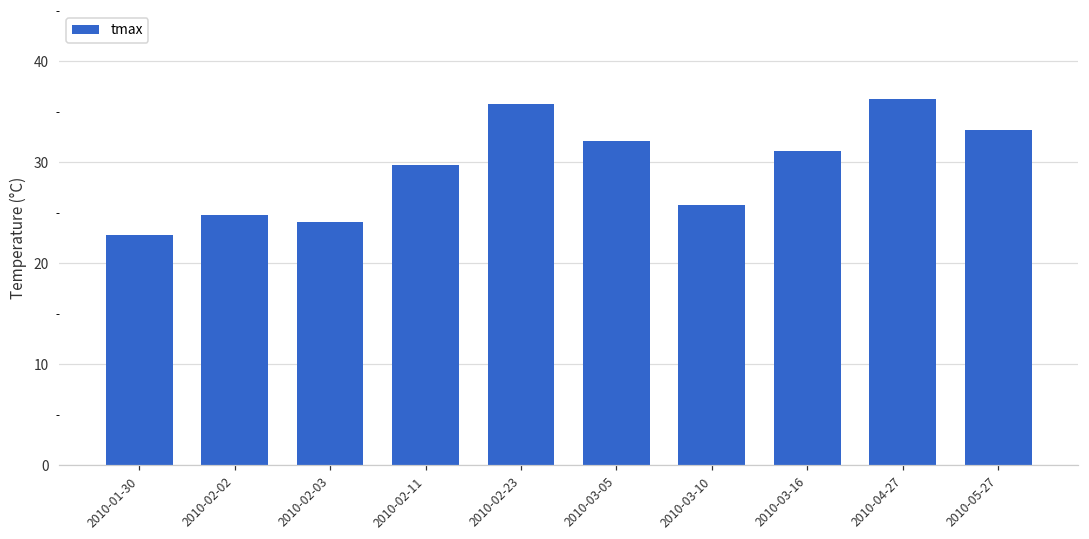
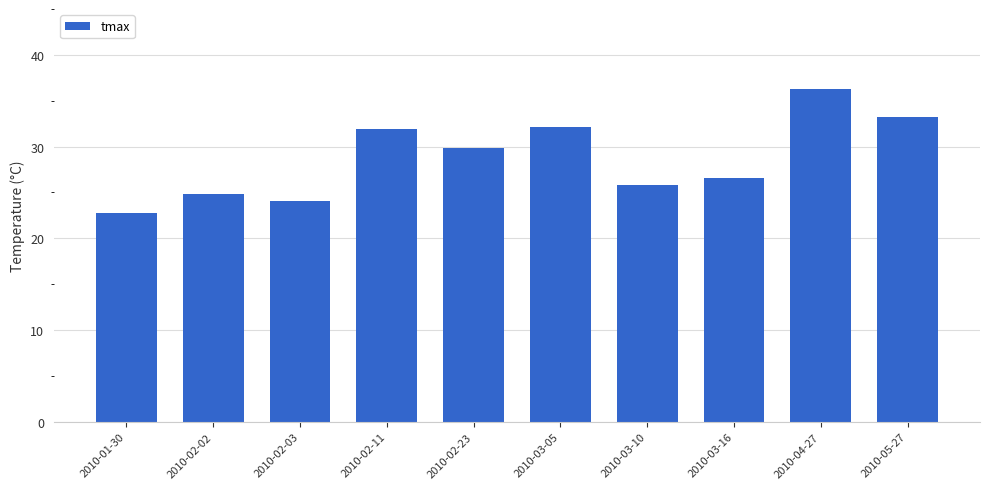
2010-02-11: 30 -> 32
2010-02-23: 36 -> 30
2010-03-16: 31 -> 27
